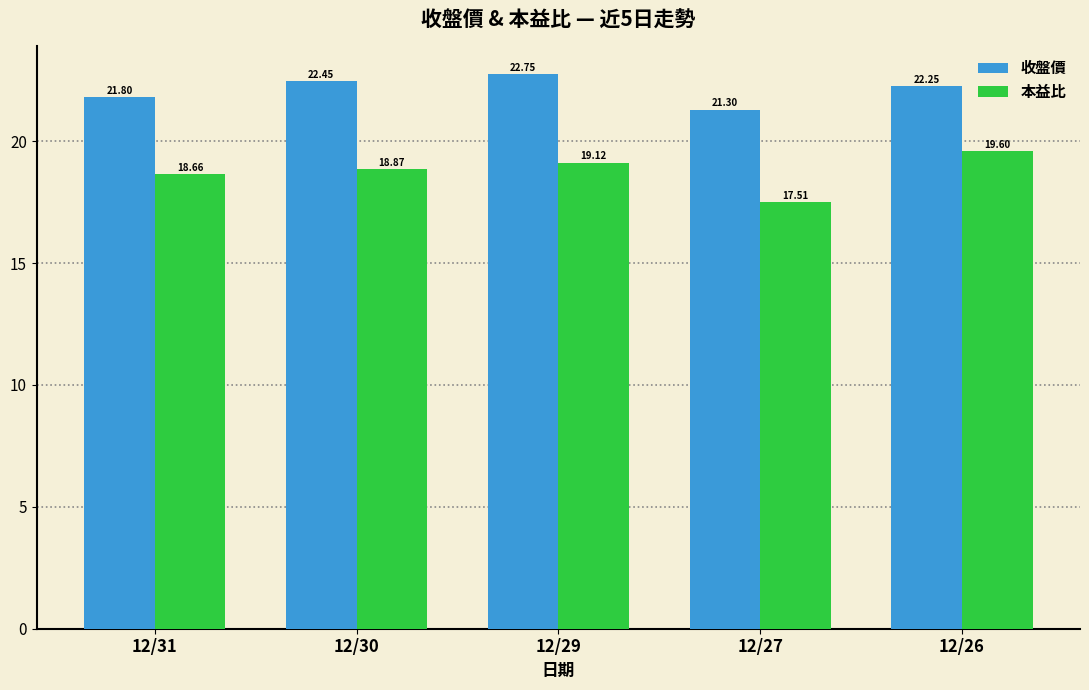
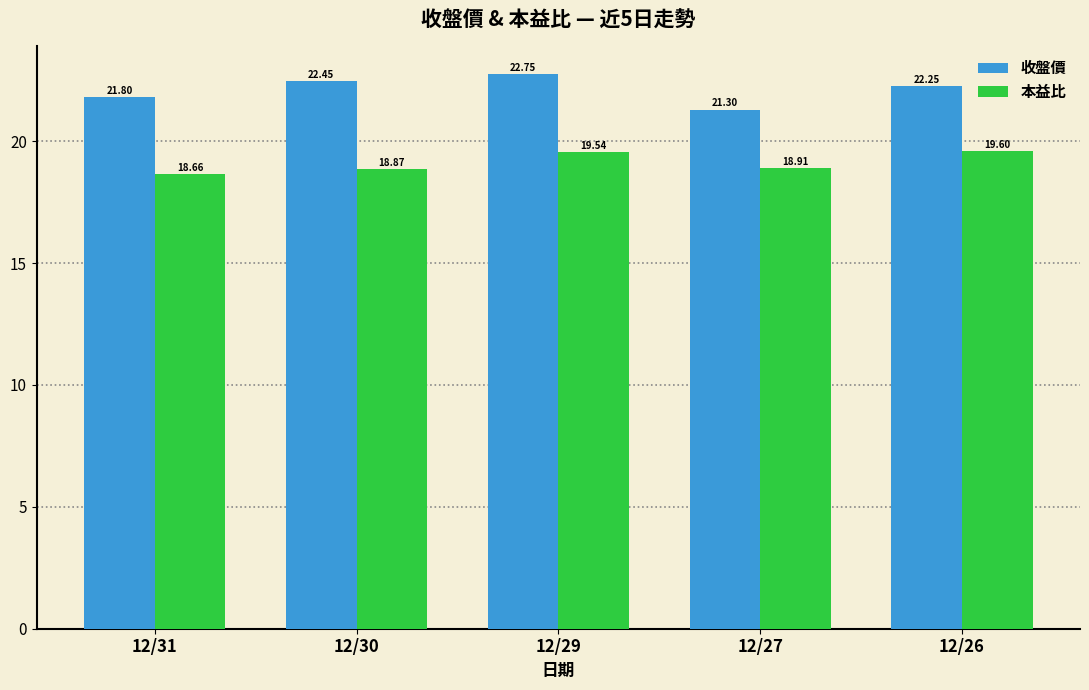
本益比, 12/29: 19.12 -> 19.54
本益比, 12/27: 17.51 -> 18.91
